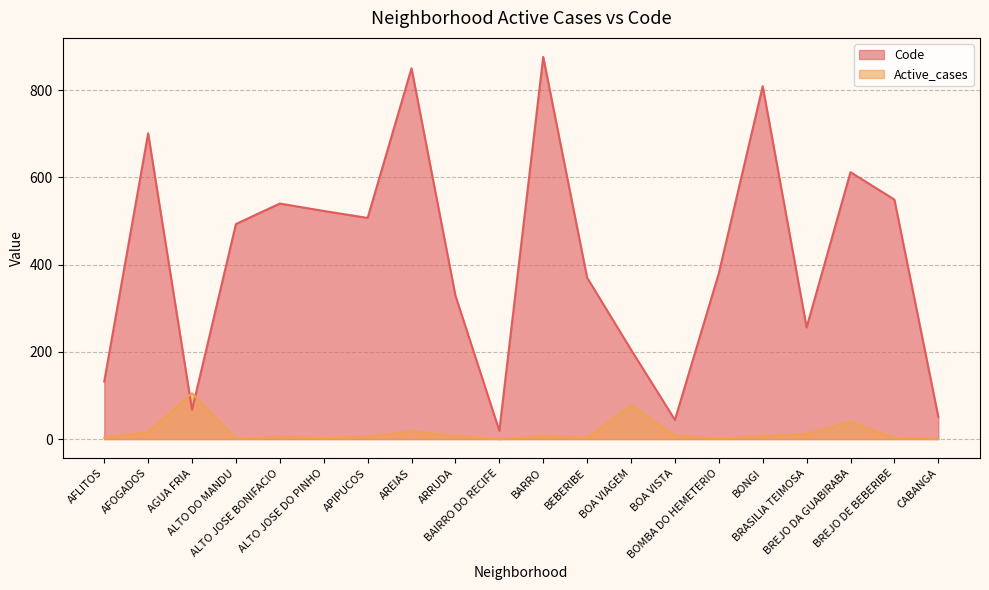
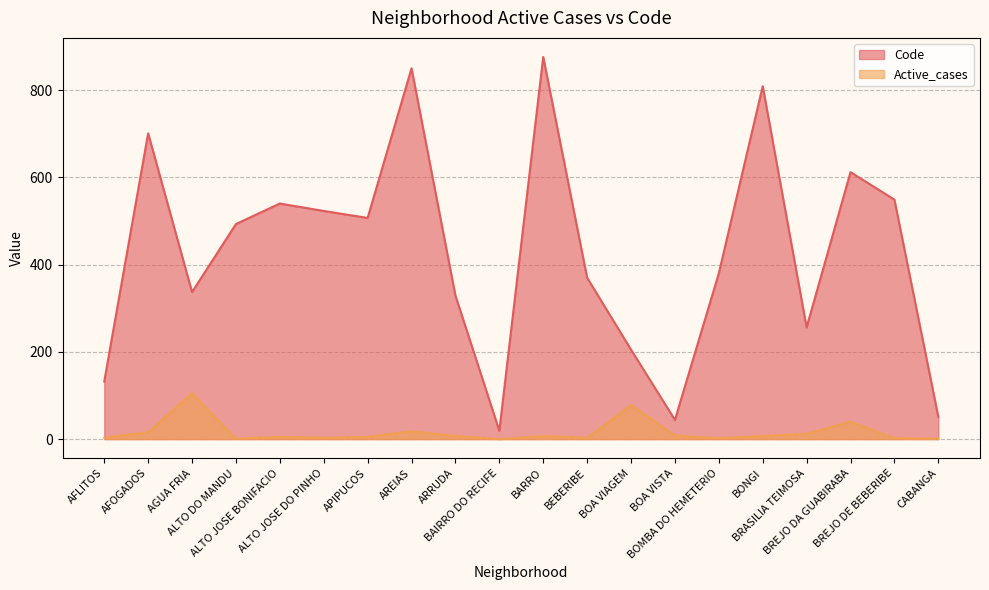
Code, AGUA FRIA: 70 -> 340
